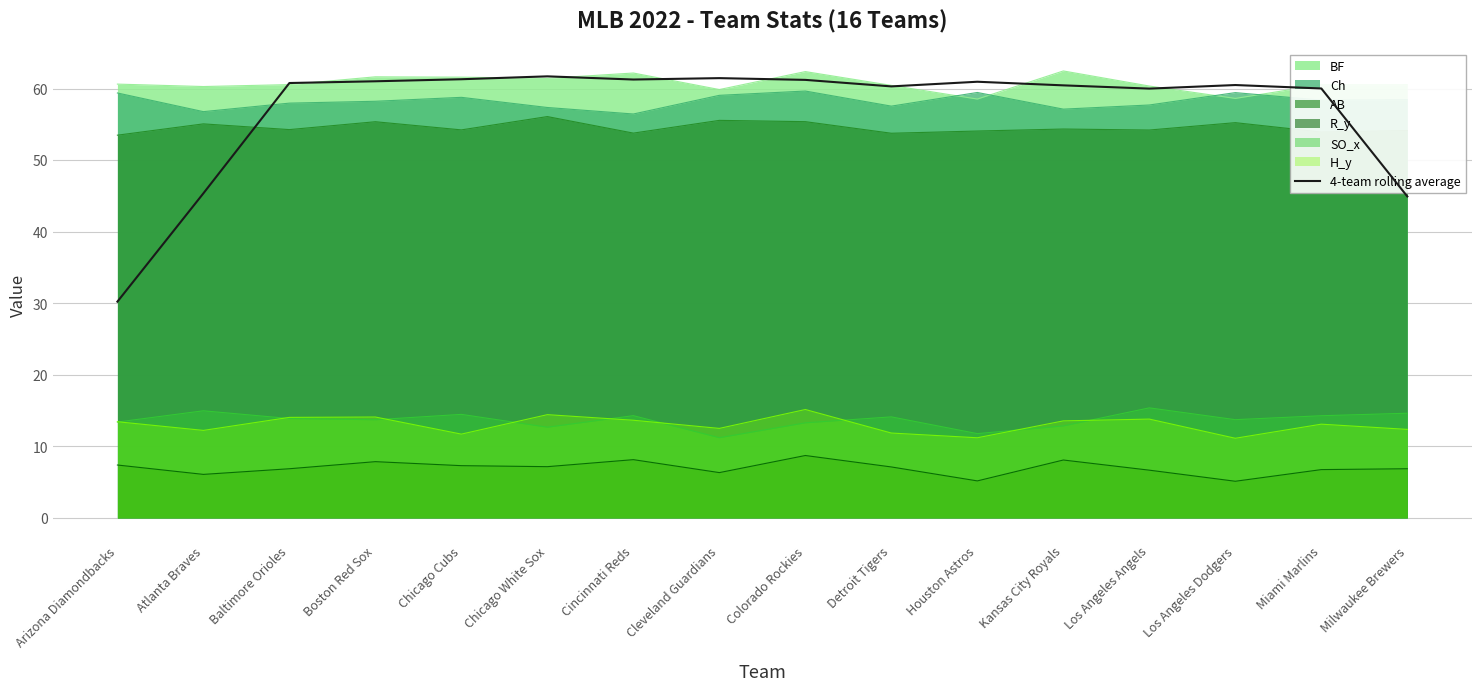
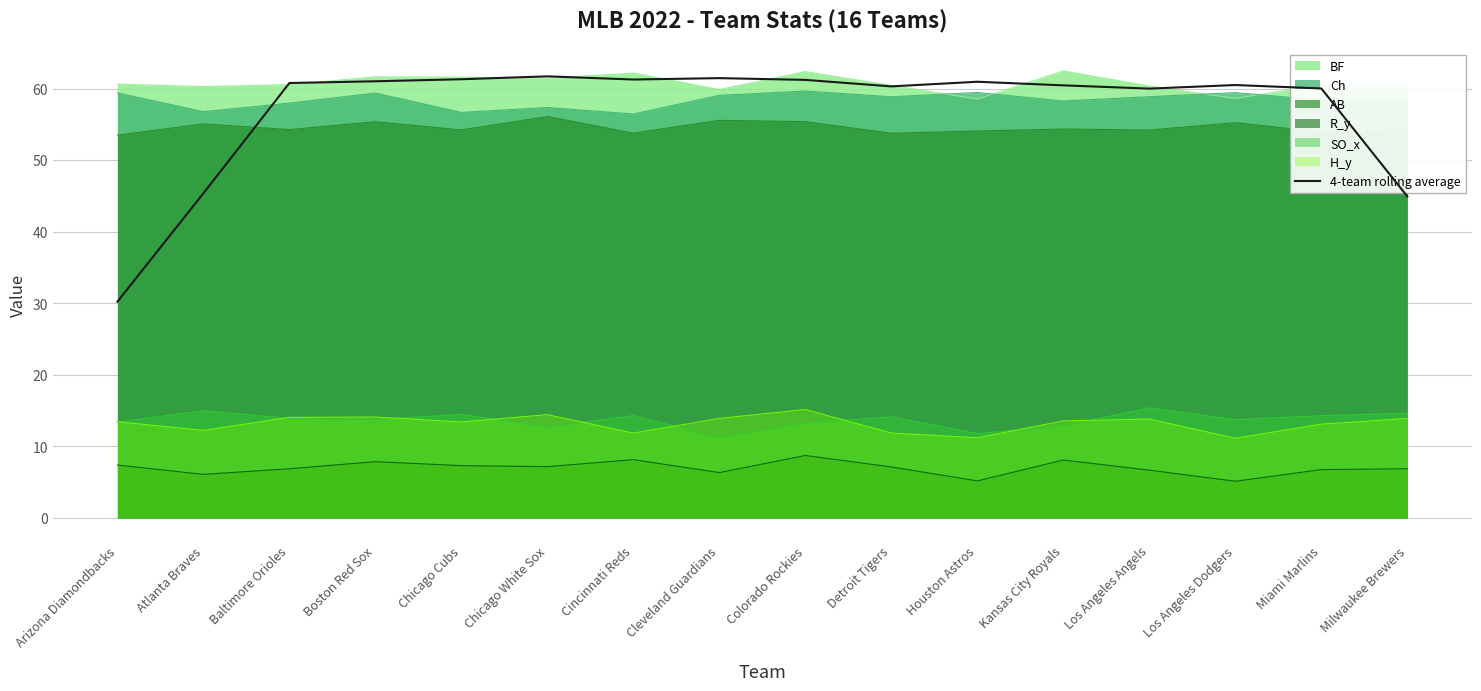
Ch, Boston Red Sox: 58 -> 59
Ch, Chicago Cubs: 59 -> 57
H_y, Chicago Cubs: 12 -> 13
H_y, Cincinnati Reds: 14 -> 12
H_y, Cleveland Guardians: 13 -> 14
Ch, Detroit Tigers: 58 -> 59
Ch, Kansas City Royals: 57 -> 58
Ch, Los Angeles Angels: 58 -> 59
H_y, Milwaukee Brewers: 12 -> 14
